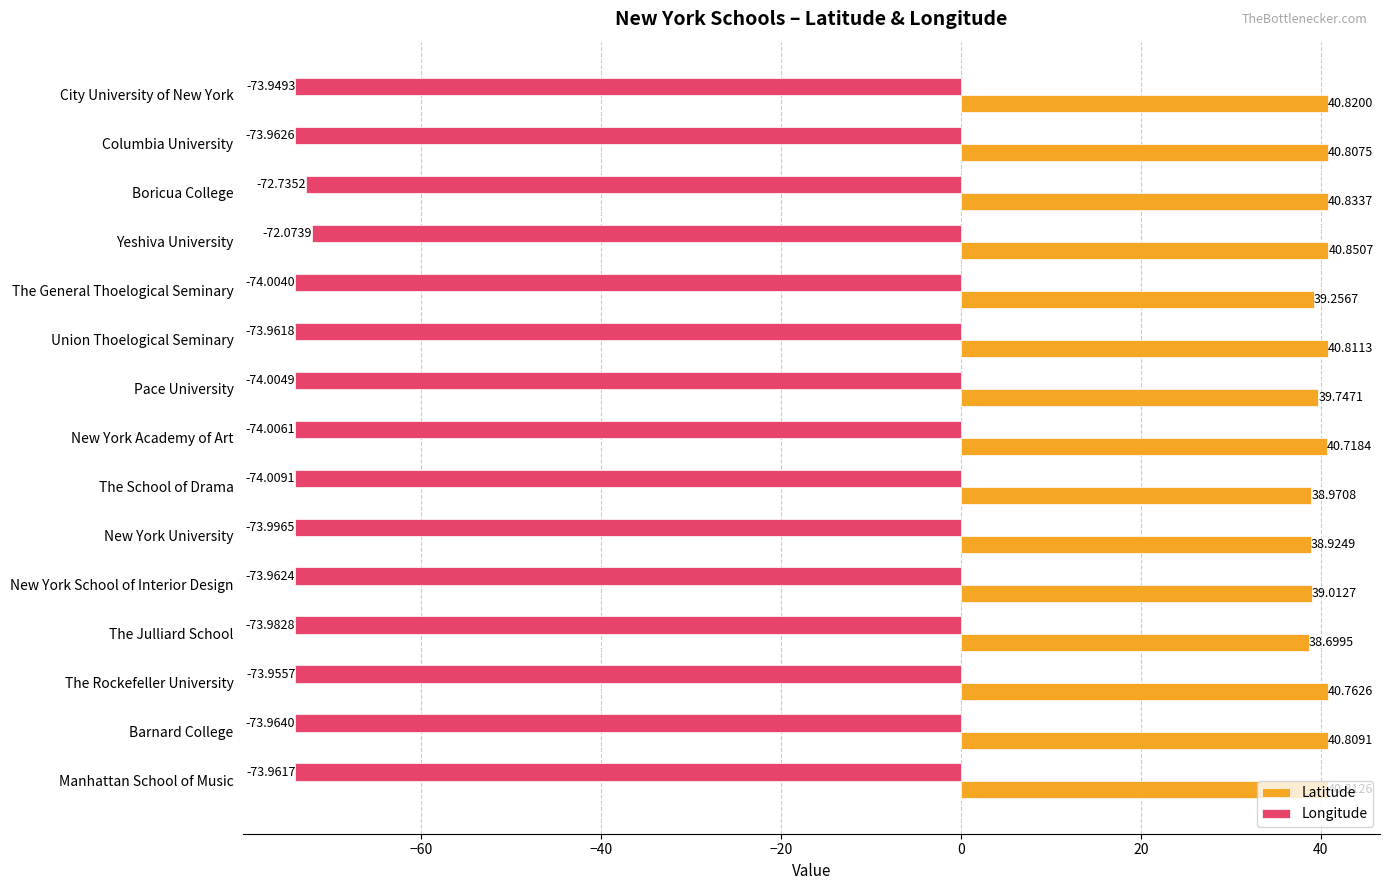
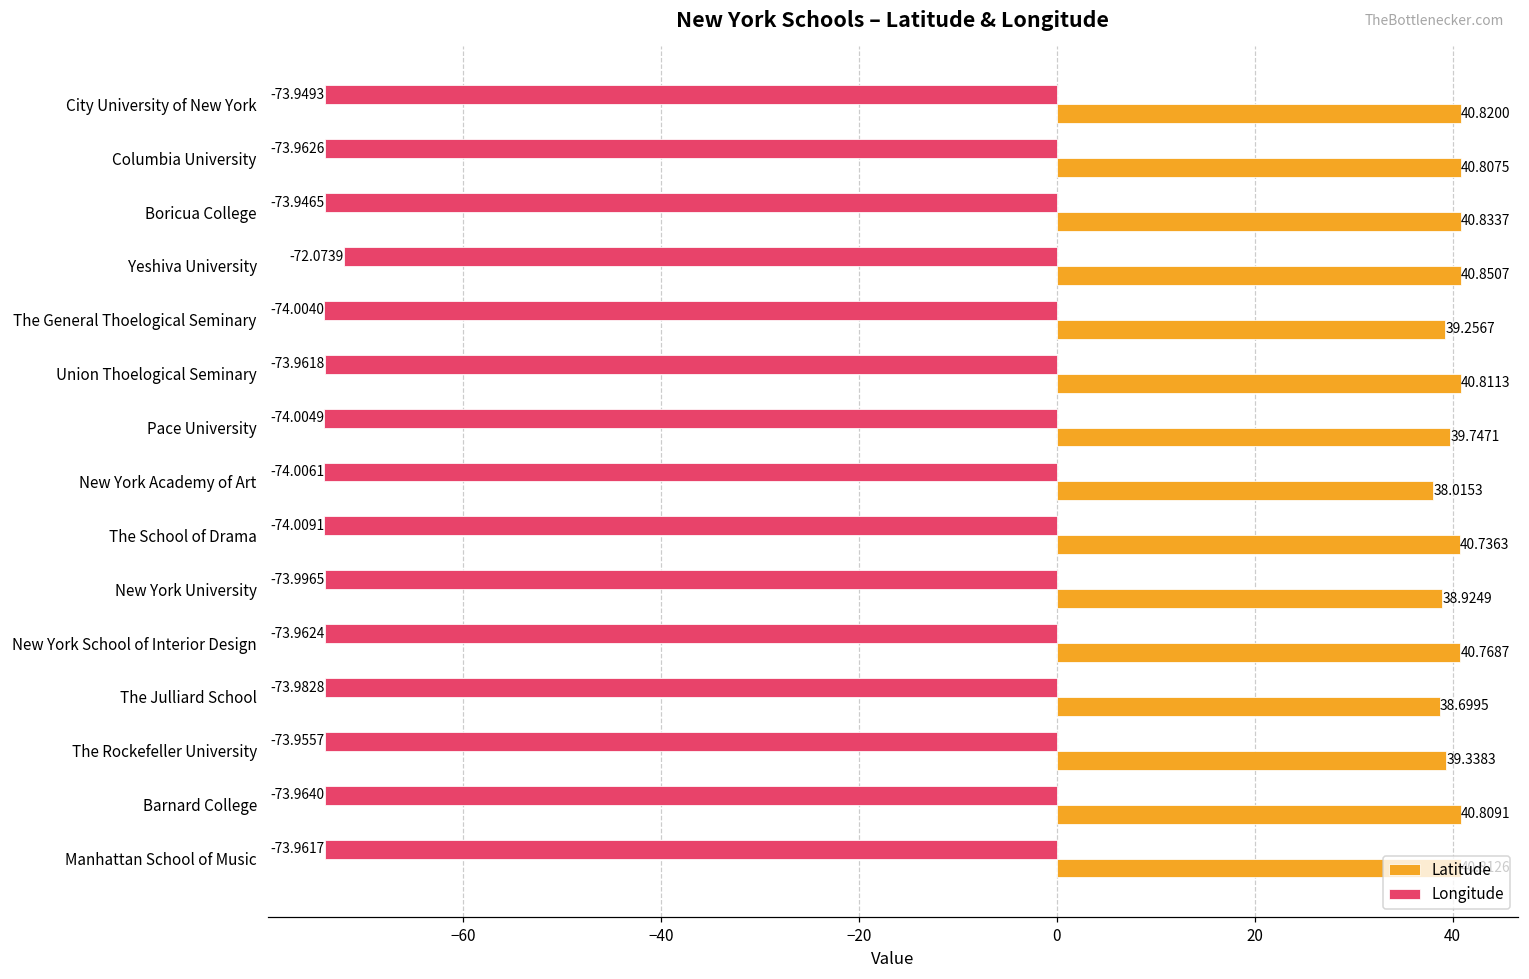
Longitude, Boricua College: -72.7352 -> -73.9465
Latitude, New York Academy of Art: 40.7184 -> 38.0153
Latitude, The School of Drama: 38.9708 -> 40.7363
Latitude, New York School of Interior Design: 39.0127 -> 40.7687
Latitude, The Rockefeller University: 40.7626 -> 39.3383
